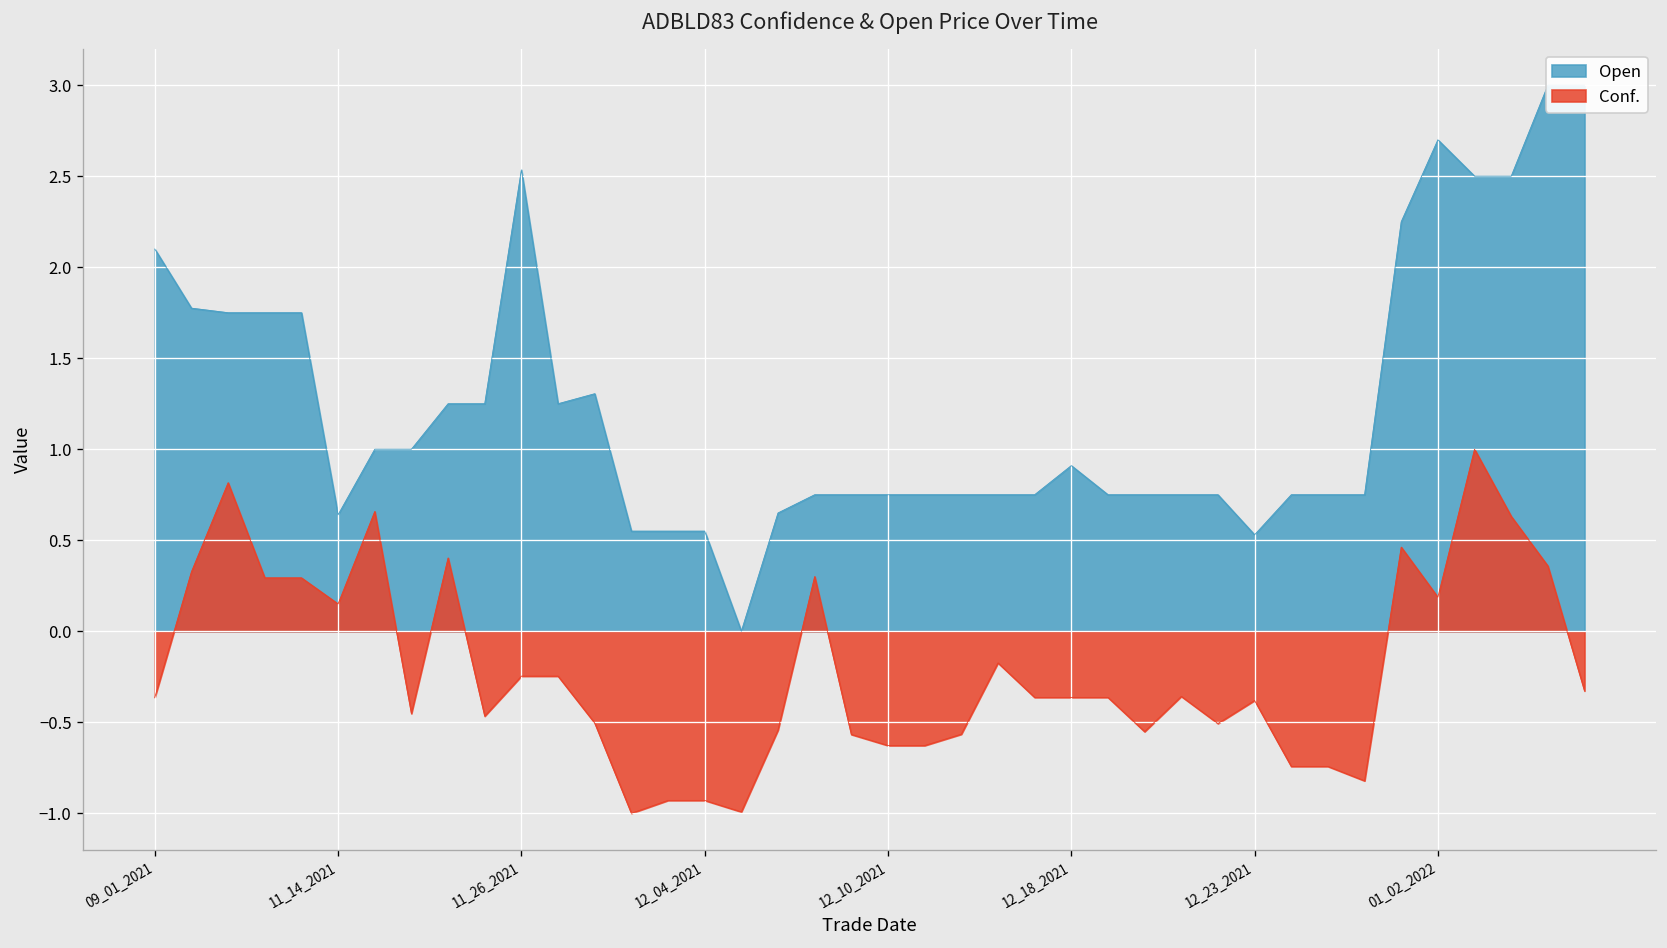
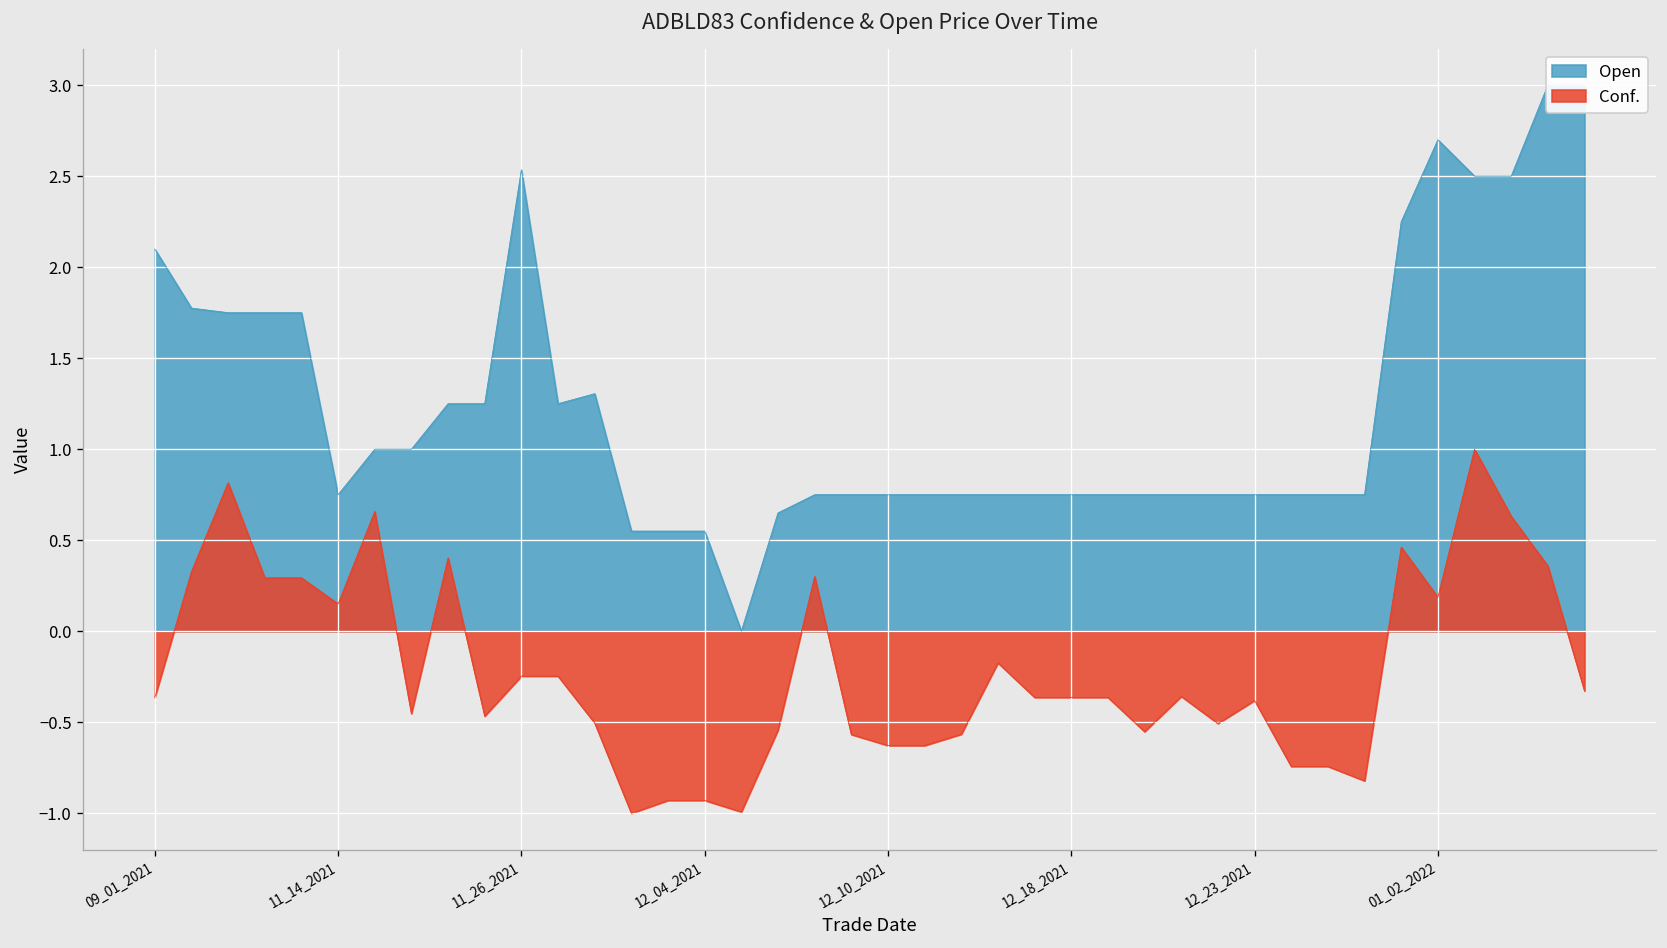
Open, 11_14_2021: 0.64 -> 0.75
Open, 12_18_2021: 0.91 -> 0.75
Open, 12_23_2021: 0.53 -> 0.75
